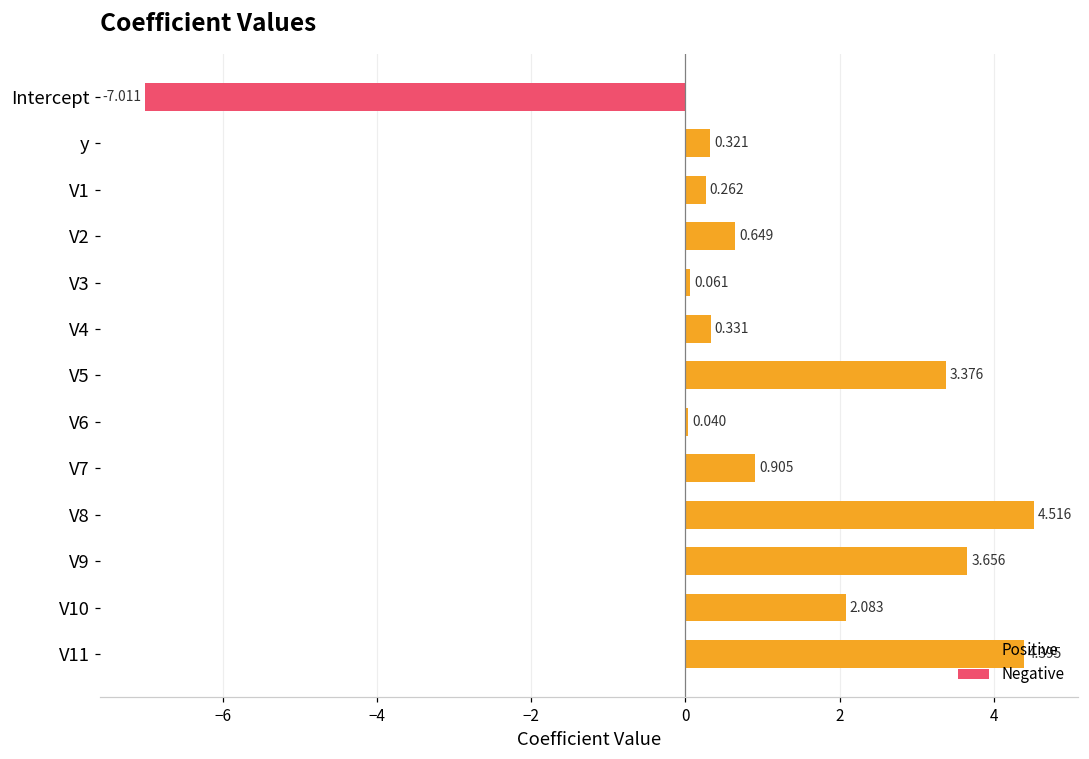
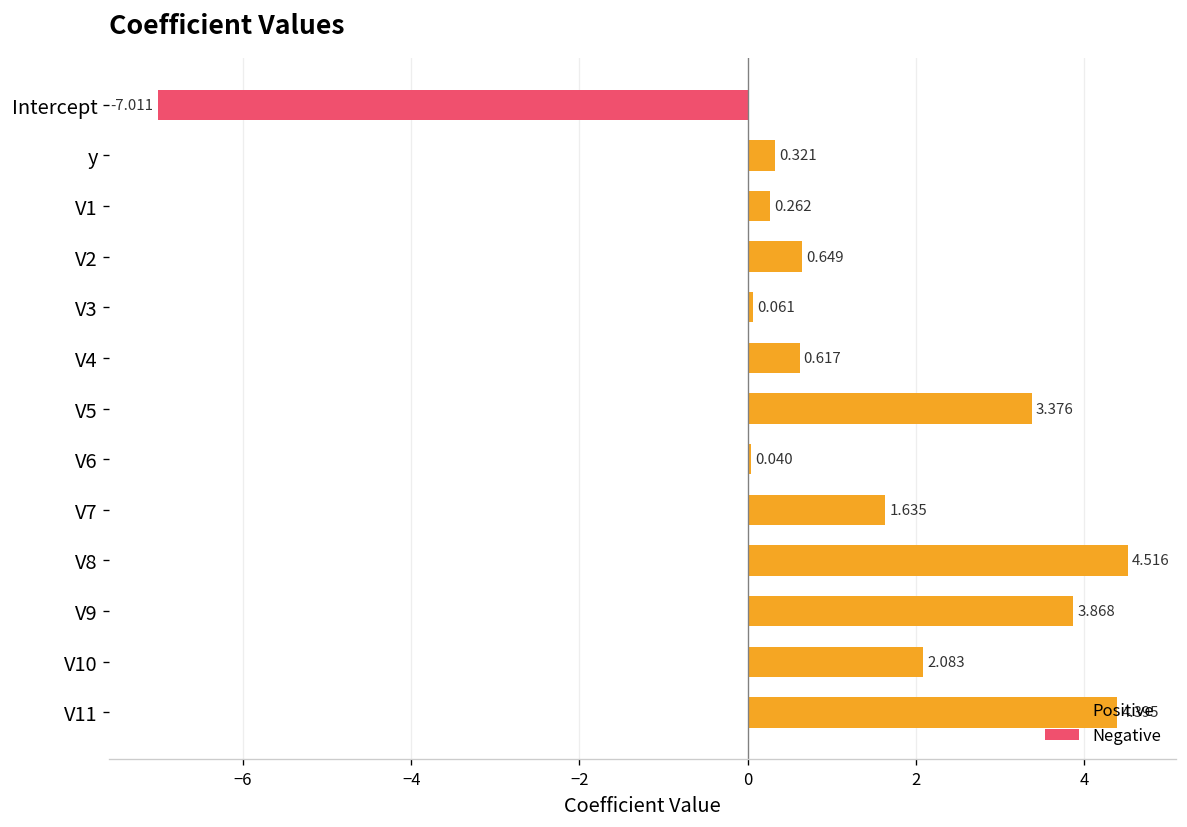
Positive, V4: 0.331 -> 0.617
Positive, V7: 0.905 -> 1.635
Positive, V9: 3.656 -> 3.868
